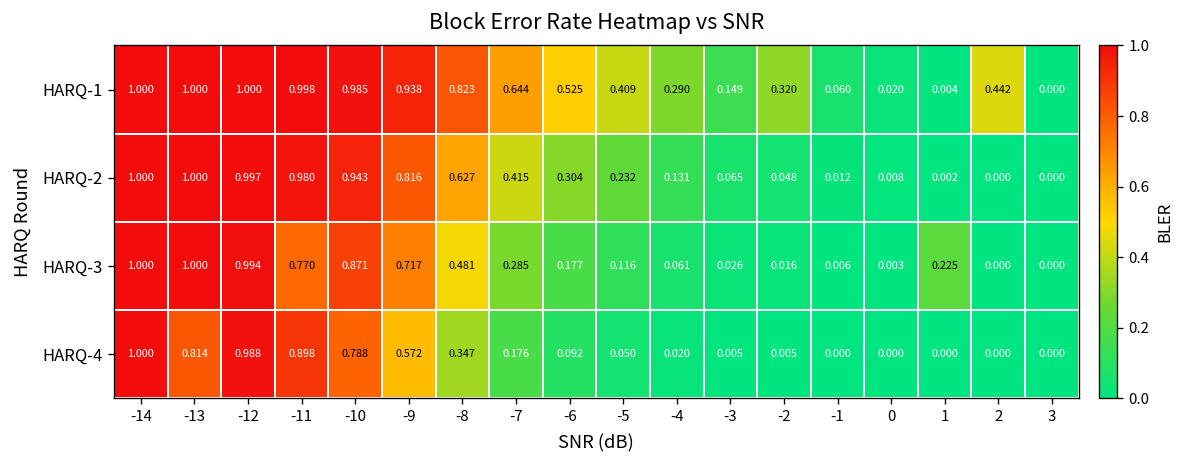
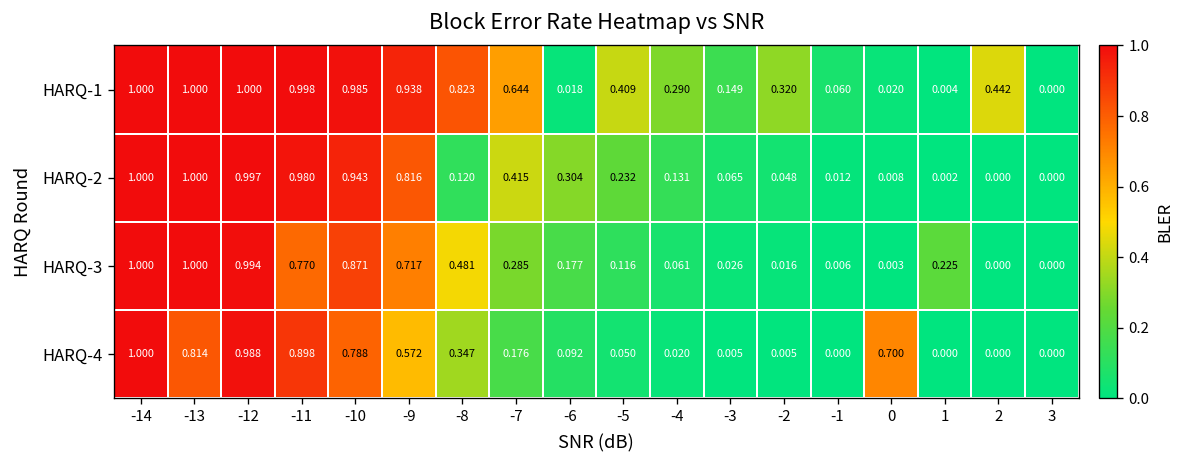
HARQ-1, -6: 0.525 -> 0.018
HARQ-2, -8: 0.627 -> 0.120
HARQ-4, 0: 0.000 -> 0.700
